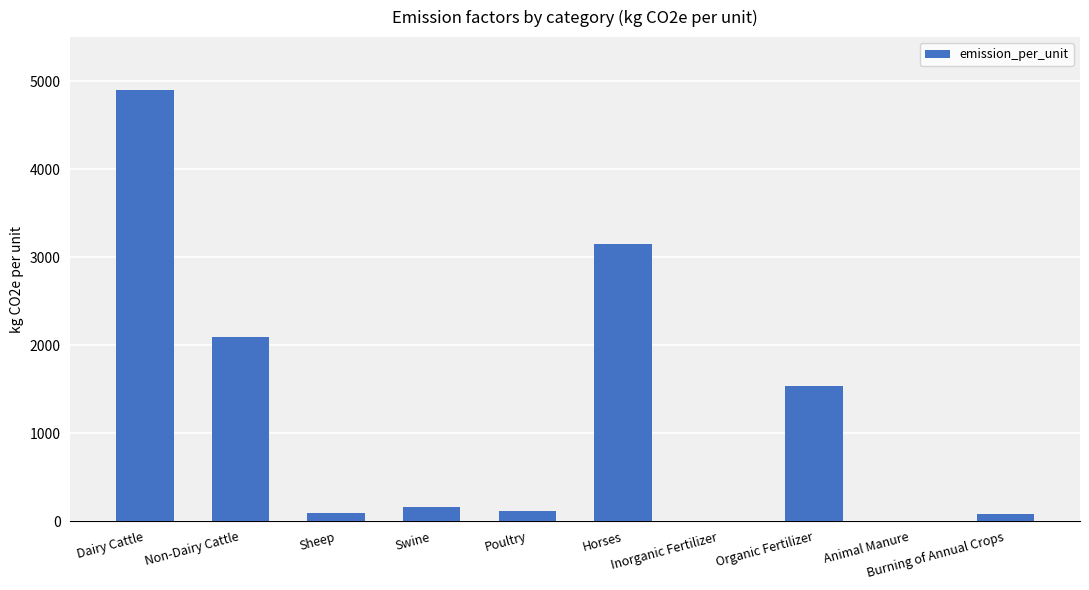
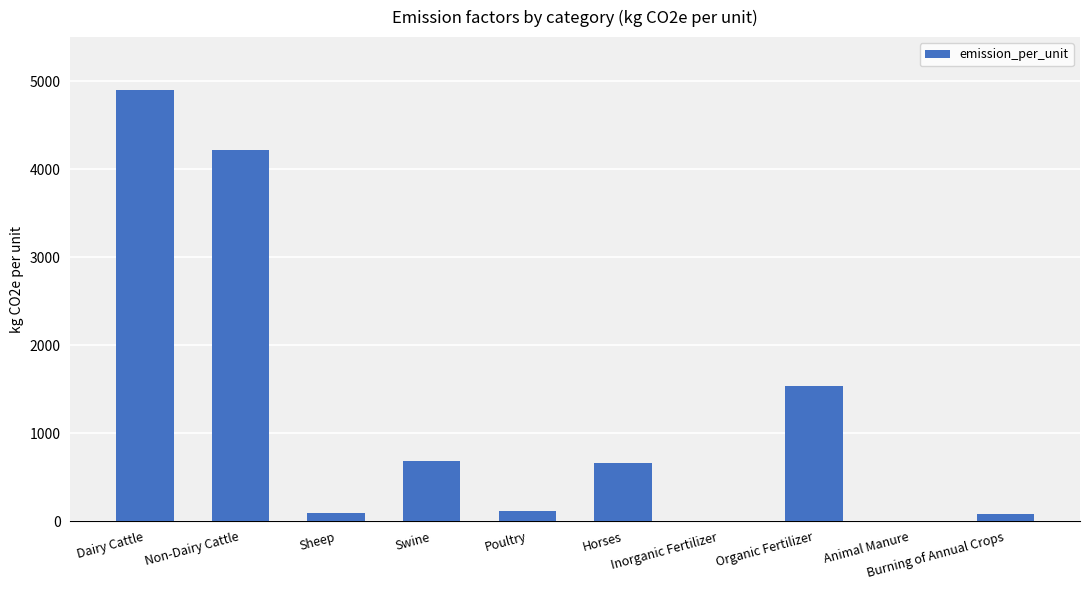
Non-Dairy Cattle: 2100 -> 4200
Swine: 200 -> 700
Horses: 3200 -> 700
